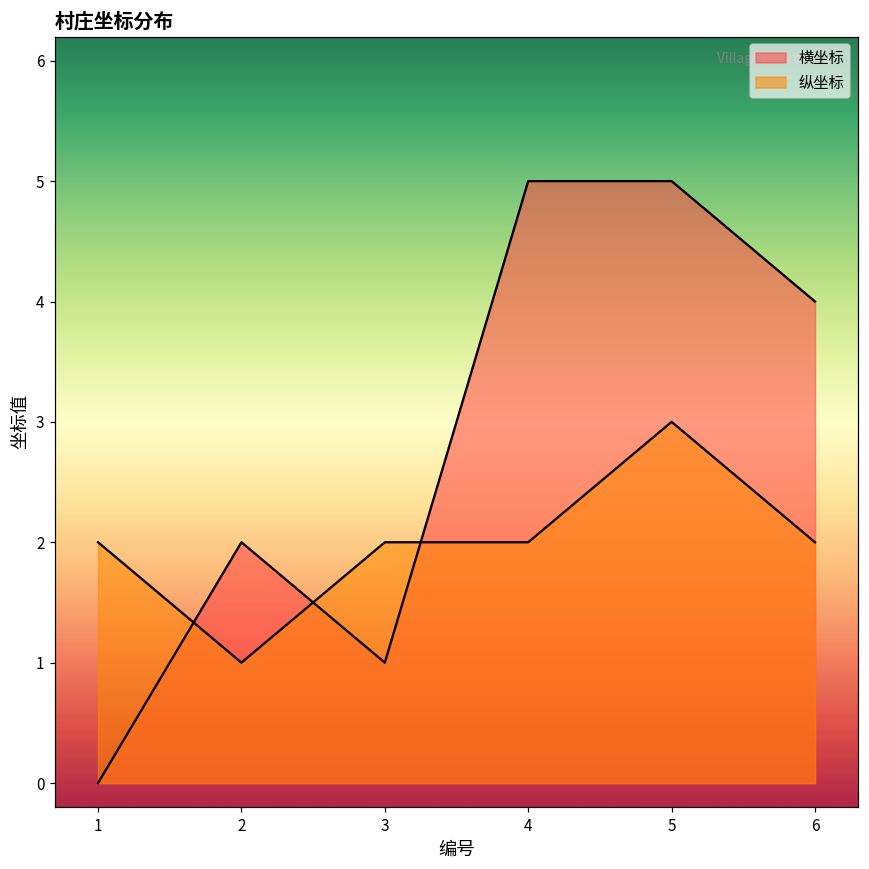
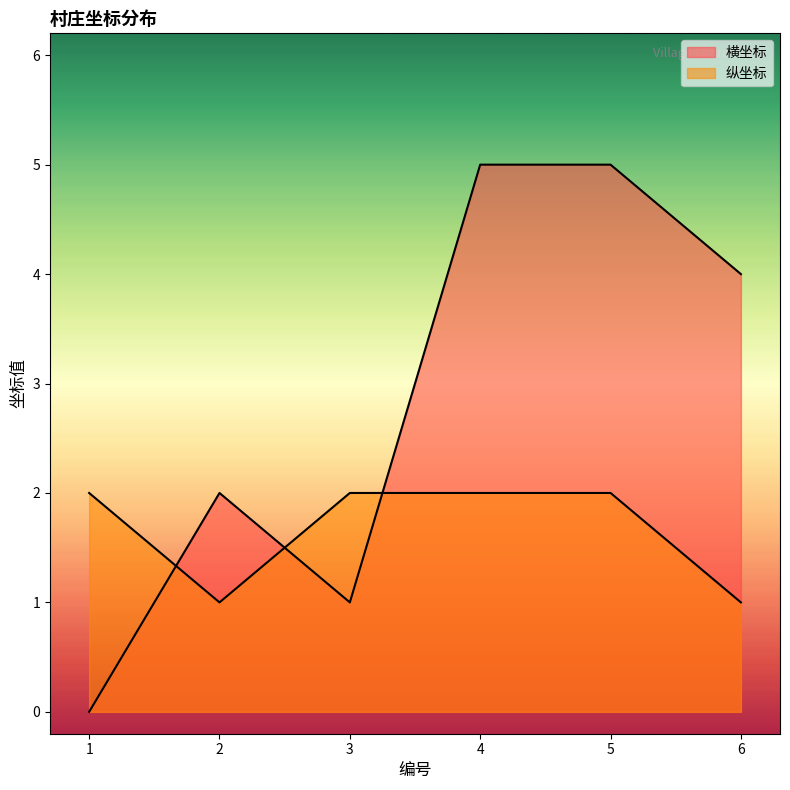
纵坐标, 5: 3 -> 2
纵坐标, 6: 2 -> 1
